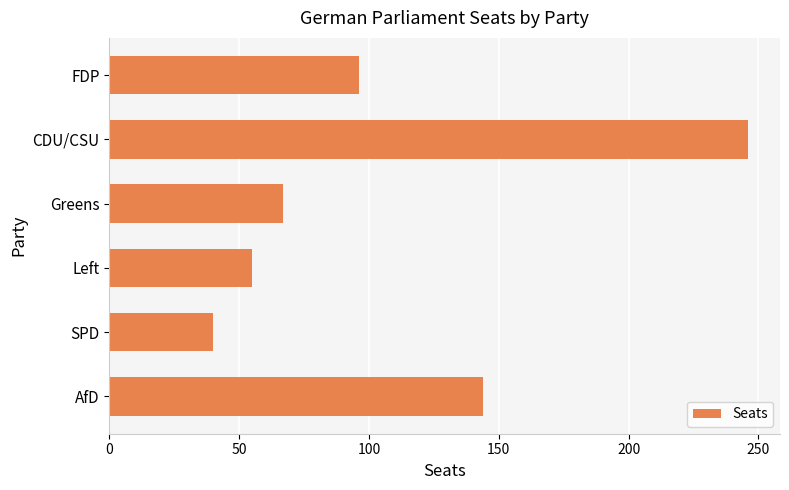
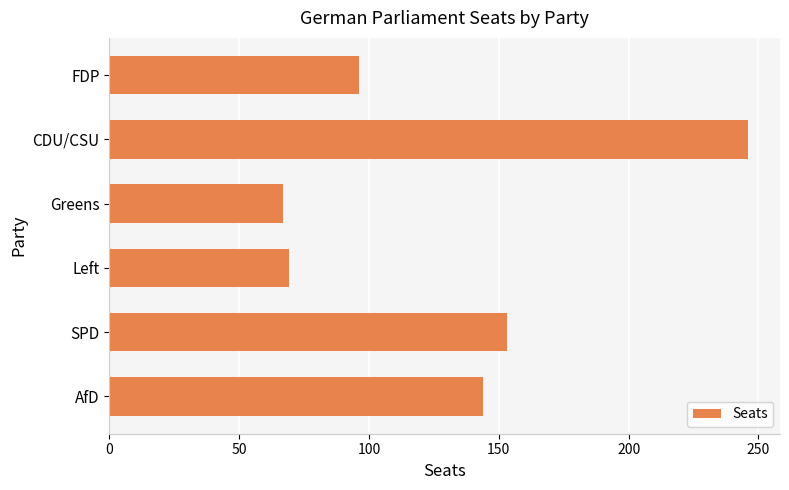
Left: 55 -> 69
SPD: 40 -> 153
